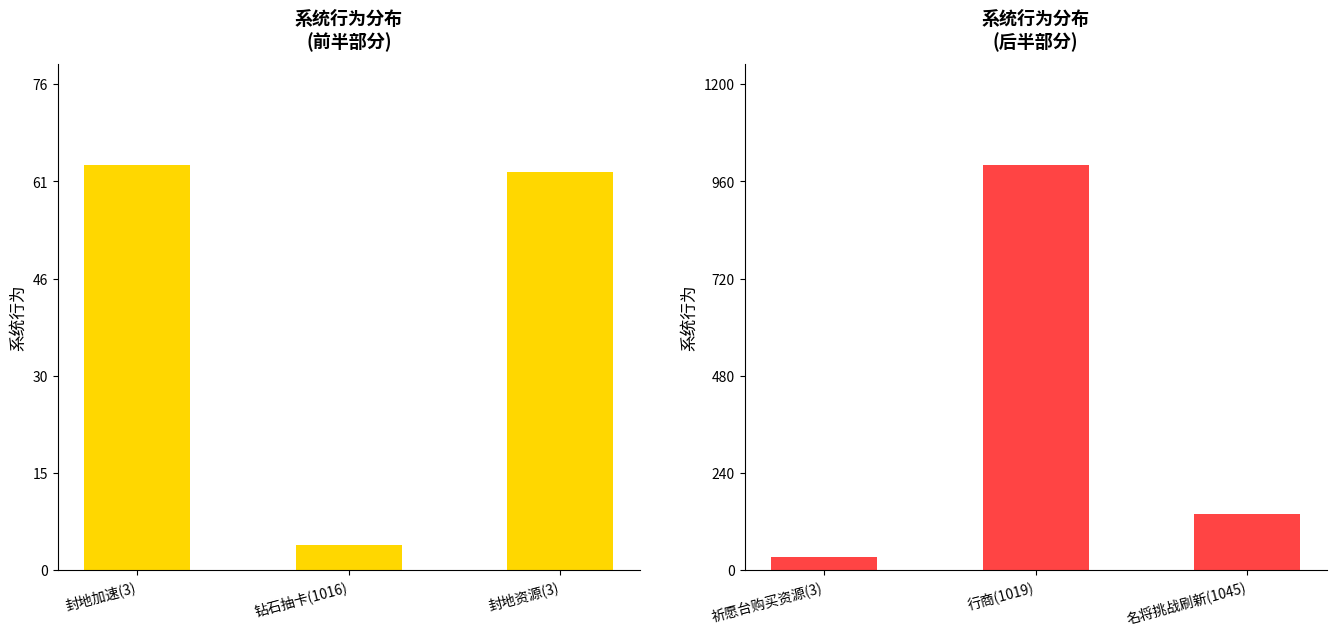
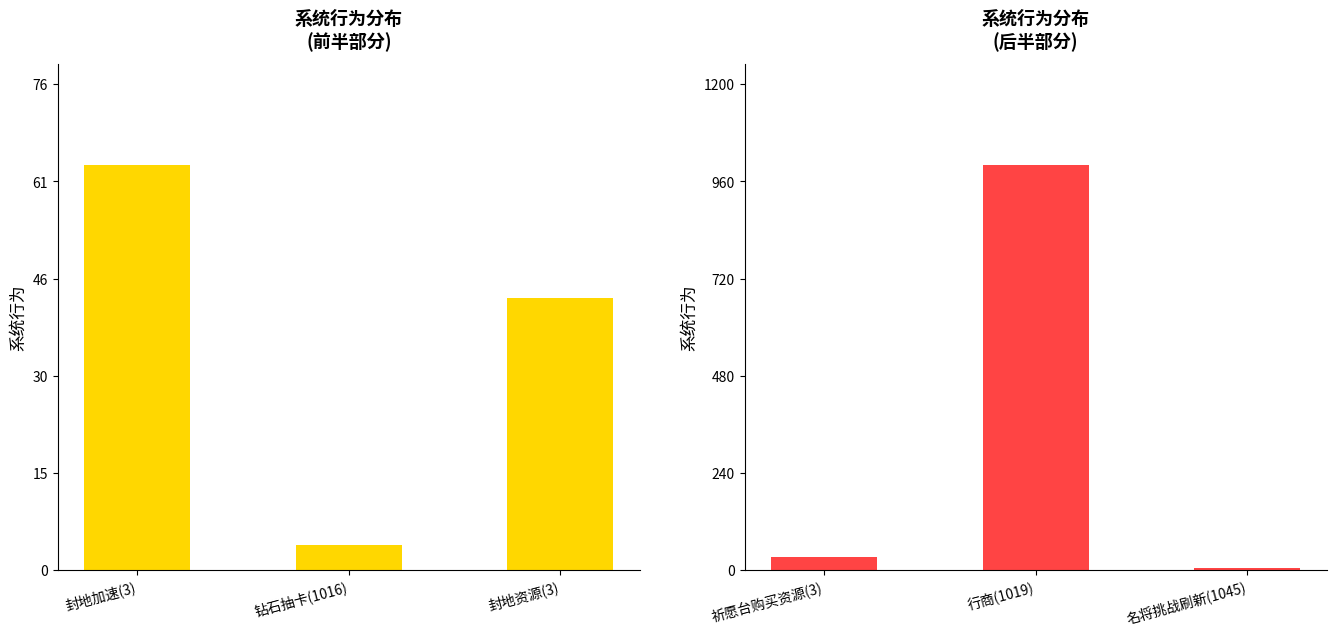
系统行为分布 (前半部分), 封地资源(3): 63 -> 43
系统行为分布 (后半部分), 名将挑战刷新(1045): 140 -> 10
